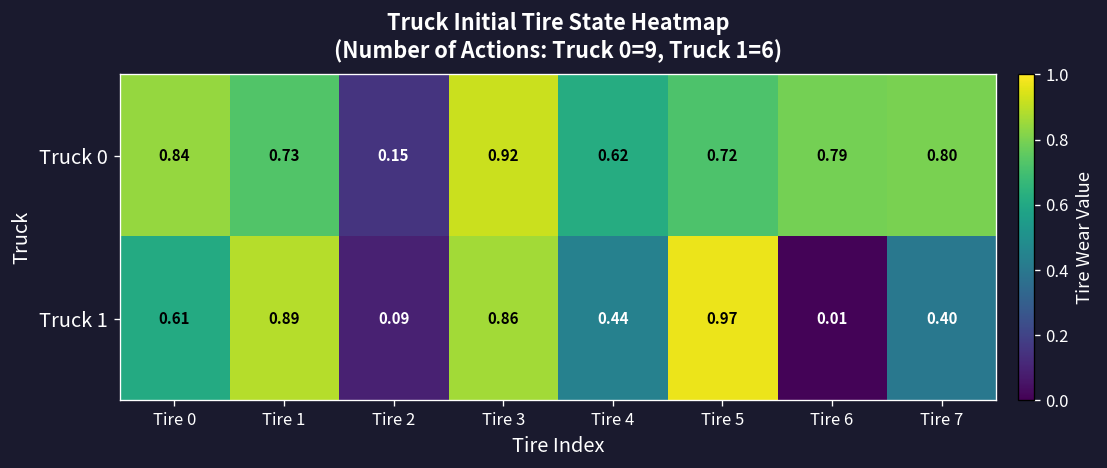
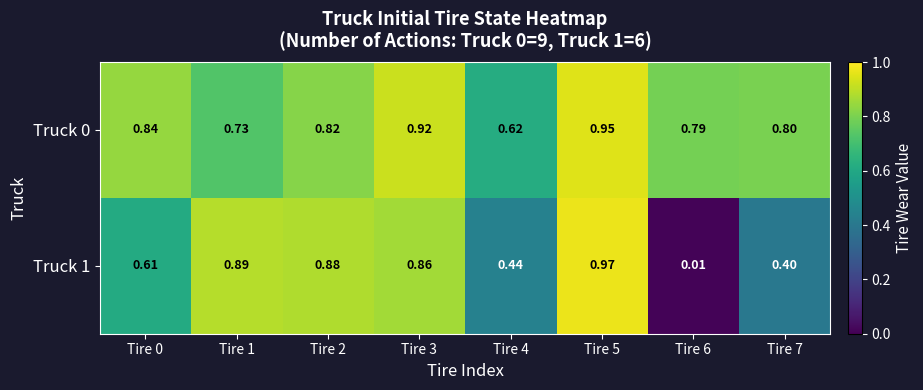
Truck 0, Tire 2: 0.15 -> 0.82
Truck 0, Tire 5: 0.72 -> 0.95
Truck 1, Tire 2: 0.09 -> 0.88
